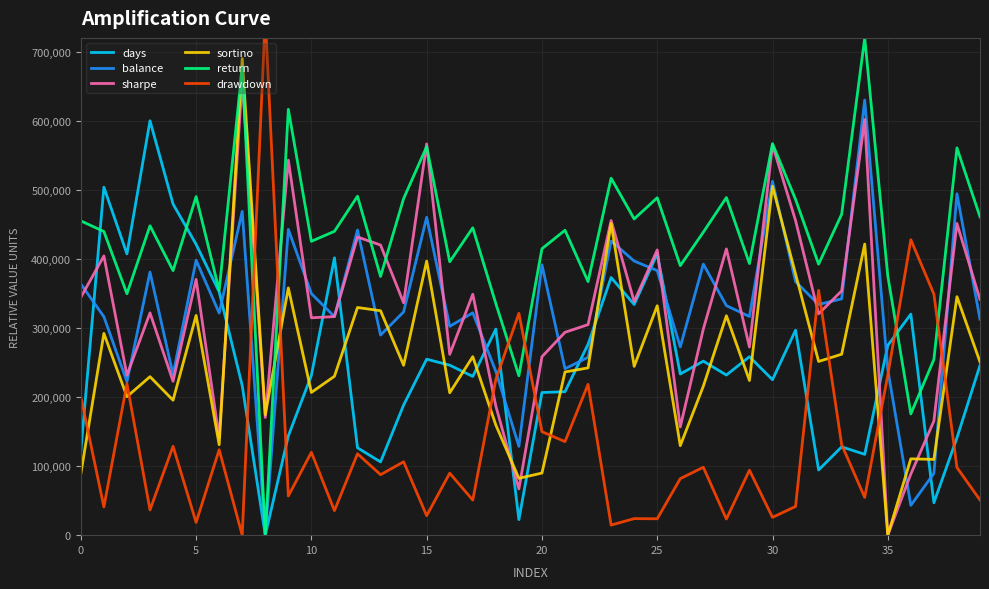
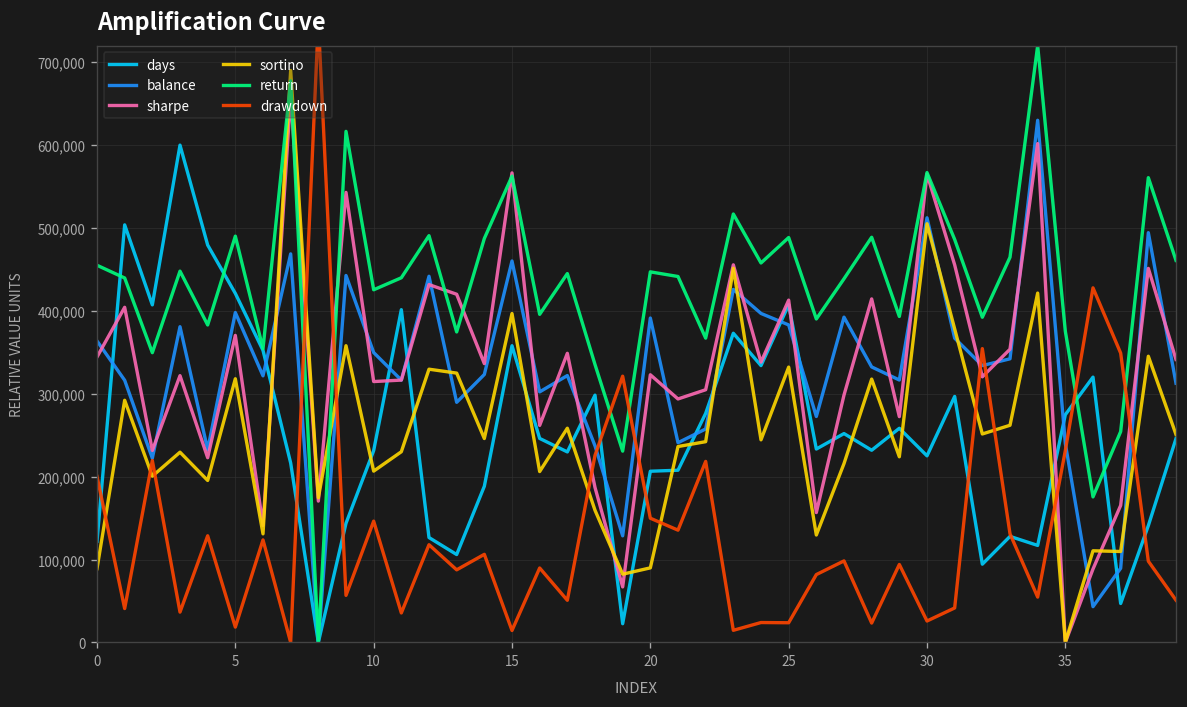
drawdown, 10: 120,000 -> 150,000
days, 15: 250,000 -> 360,000
drawdown, 15: 30,000 -> 10,000
sharpe, 20: 260,000 -> 320,000
return, 20: 410,000 -> 450,000
